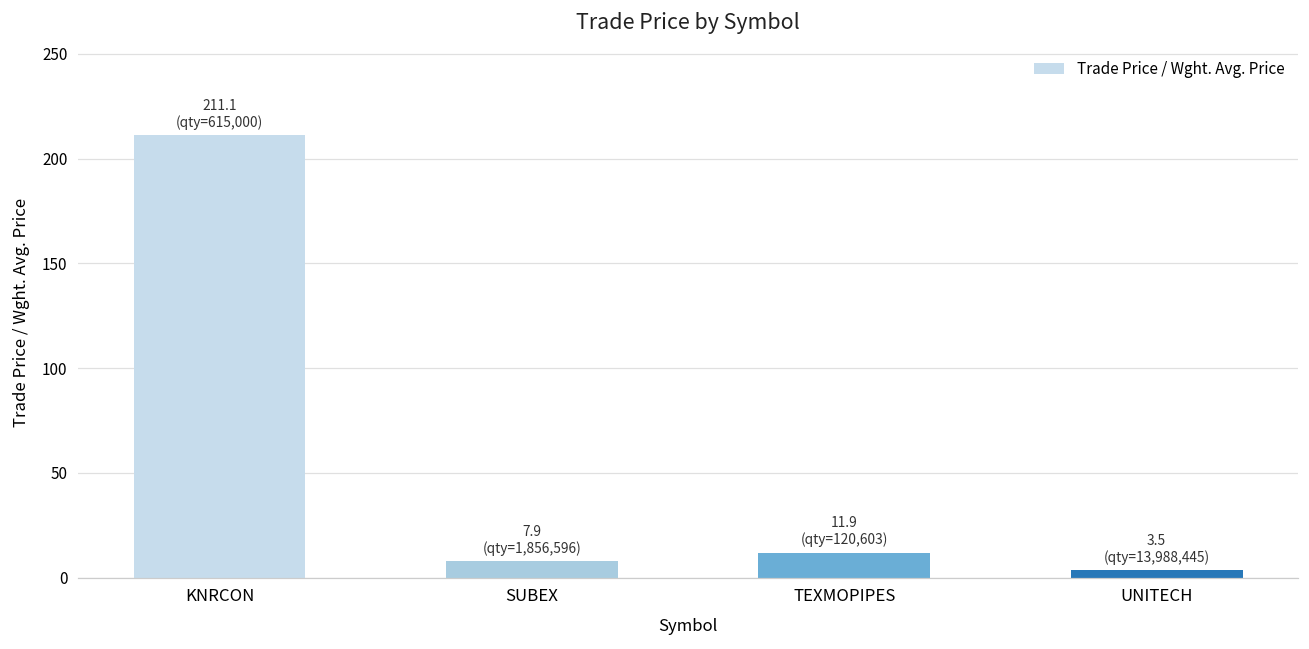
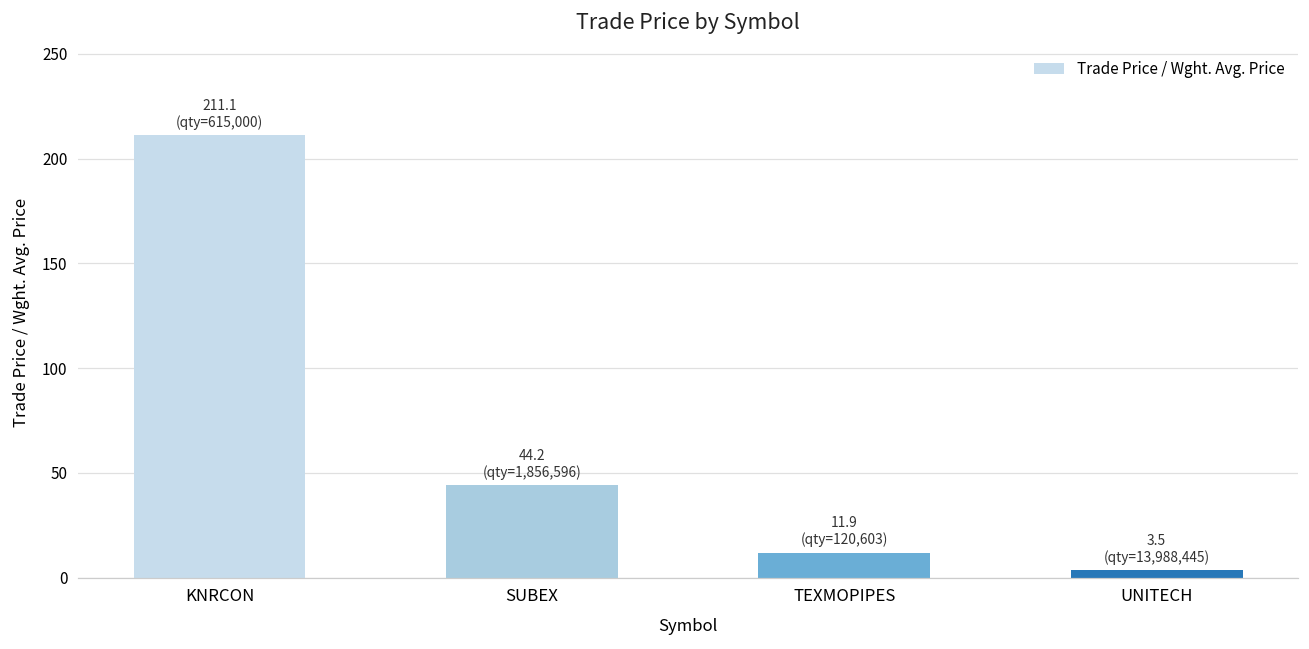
SUBEX: 7.9 -> 44.2
